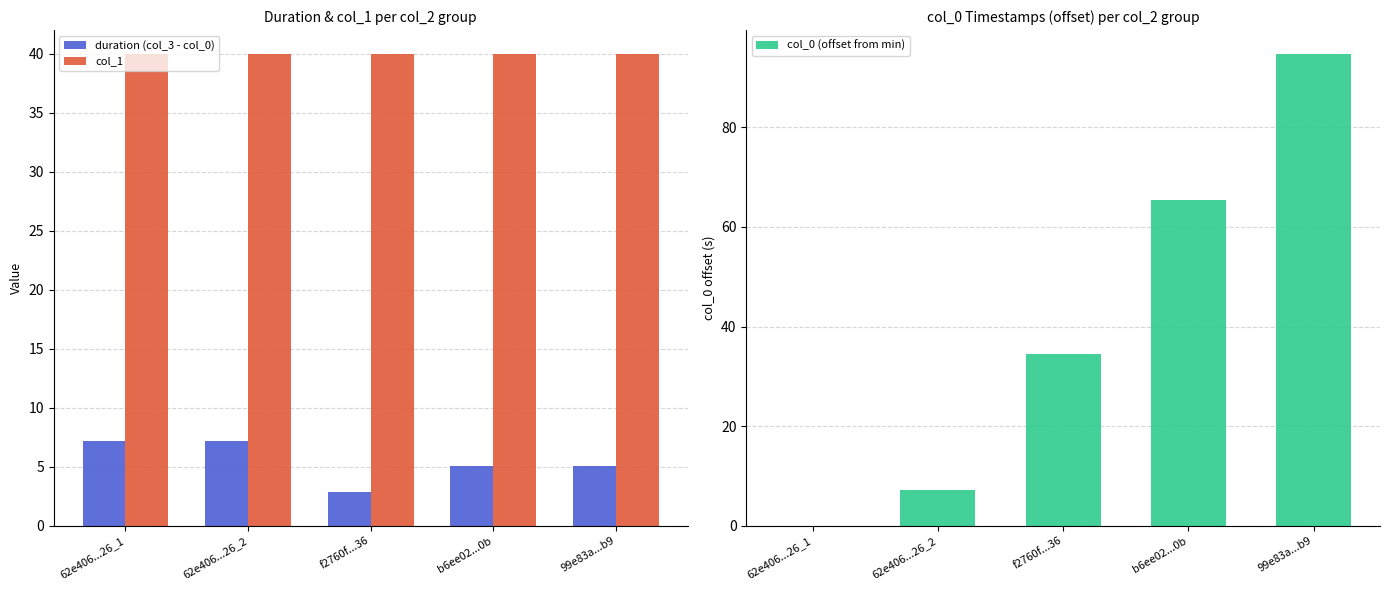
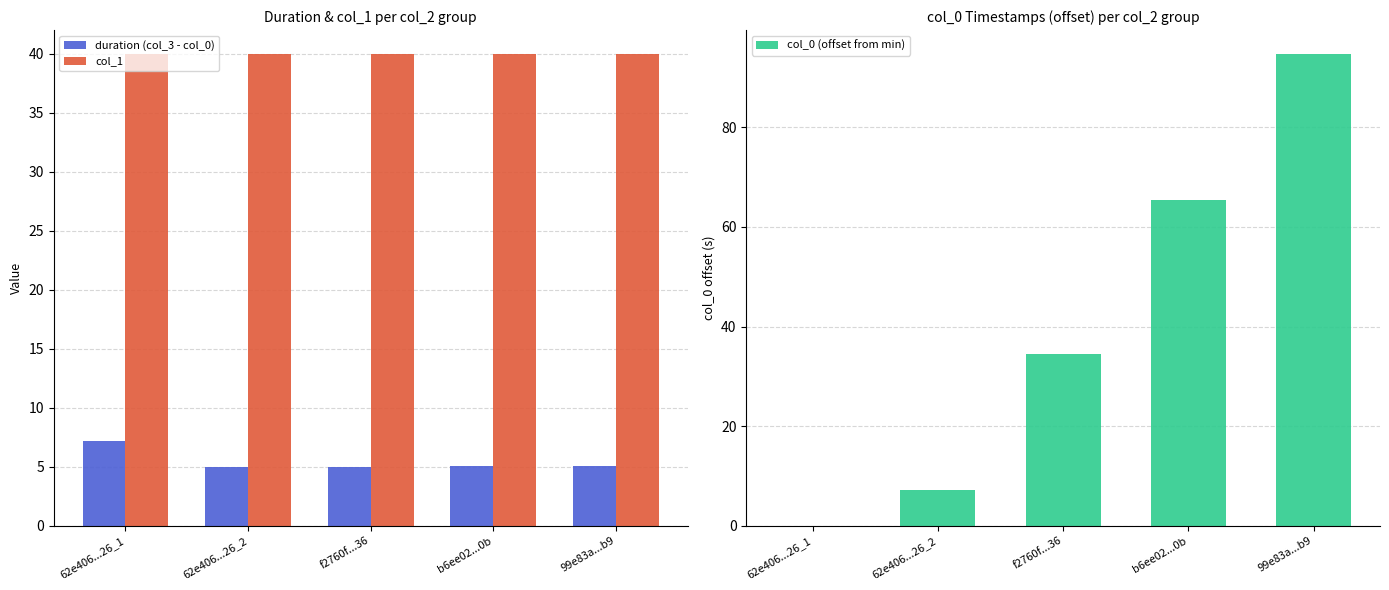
Duration & col_1 per col_2 group, duration (col_3 - col_0), 62e406...26_2: 7.2 -> 5.0
Duration & col_1 per col_2 group, duration (col_3 - col_0), f2760f...36: 2.9 -> 5.0
